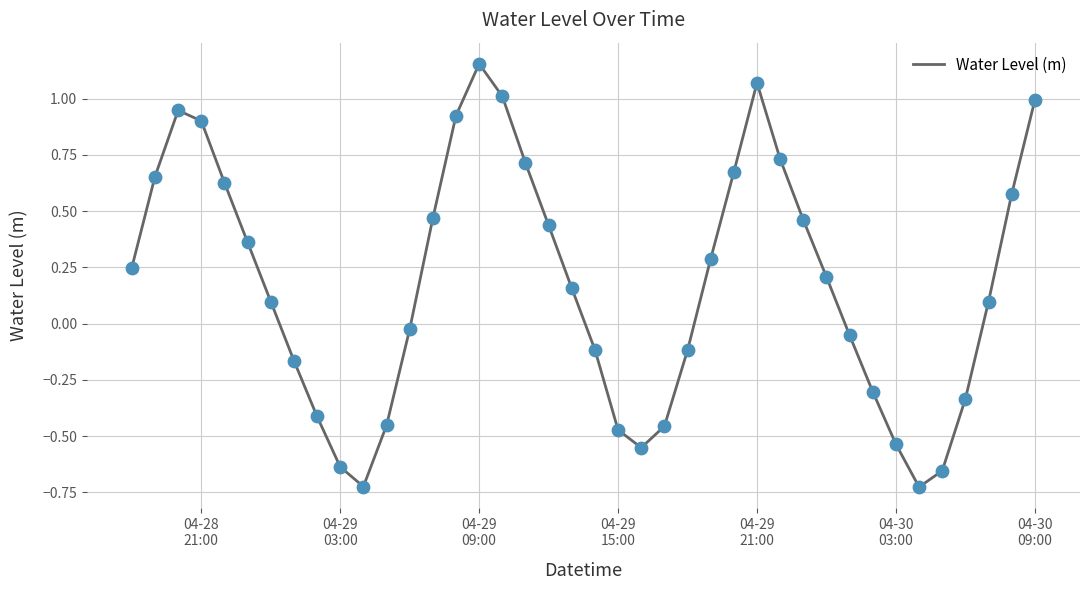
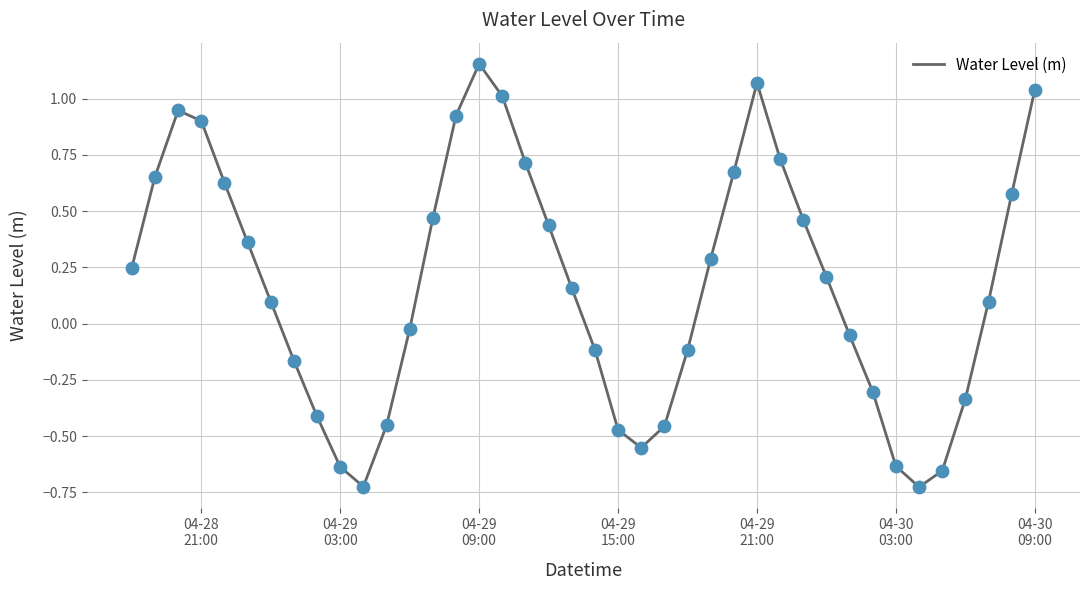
04-30 03:00: -0.54 -> -0.63
04-30 09:00: 0.99 -> 1.04
